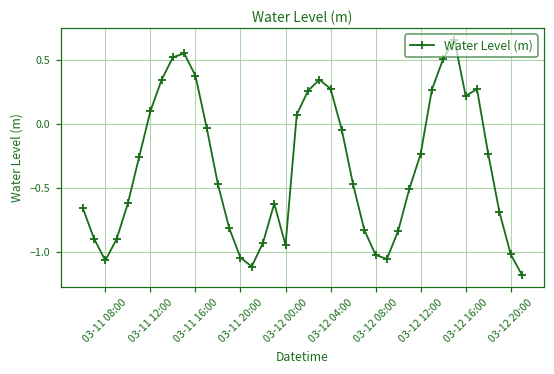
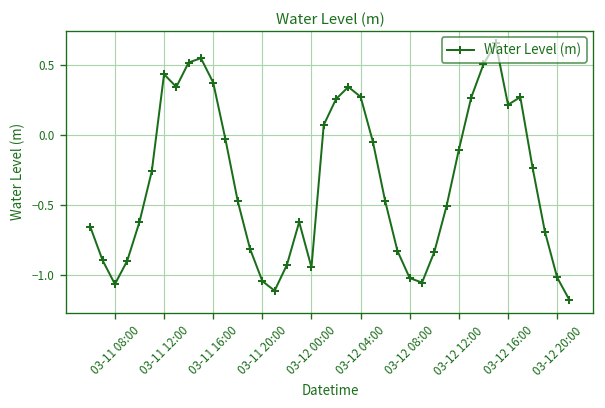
03-11 12:00: 0.10 -> 0.43
03-12 12:00: -0.24 -> -0.10
